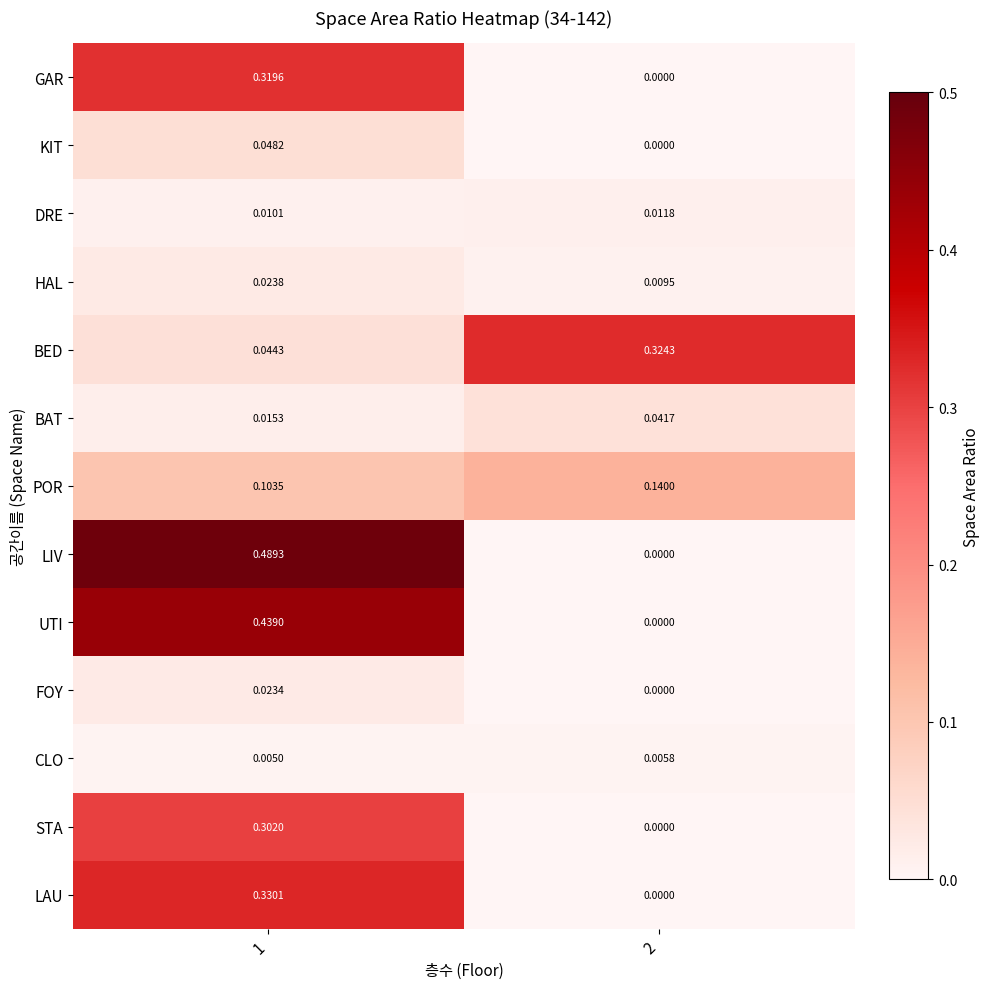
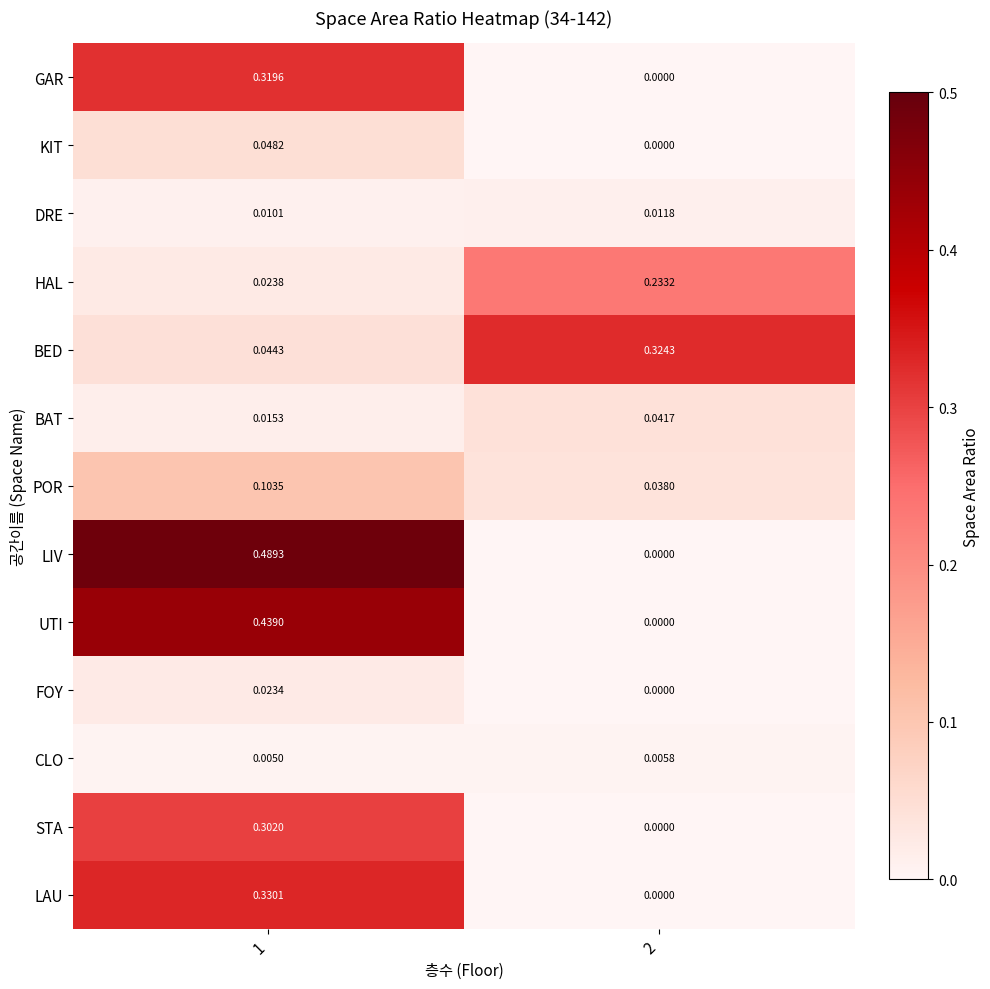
HAL, 2: 0.0095 -> 0.2332
POR, 2: 0.1400 -> 0.0380
